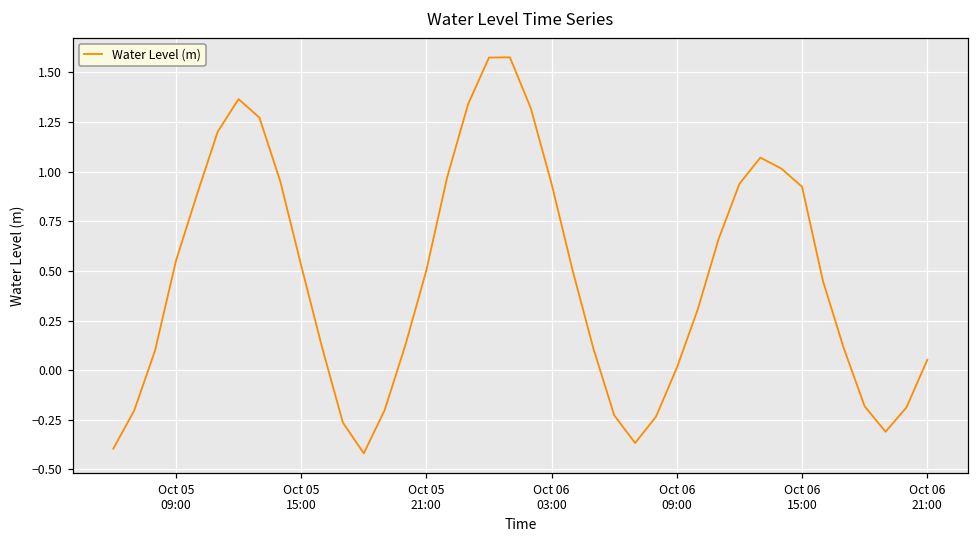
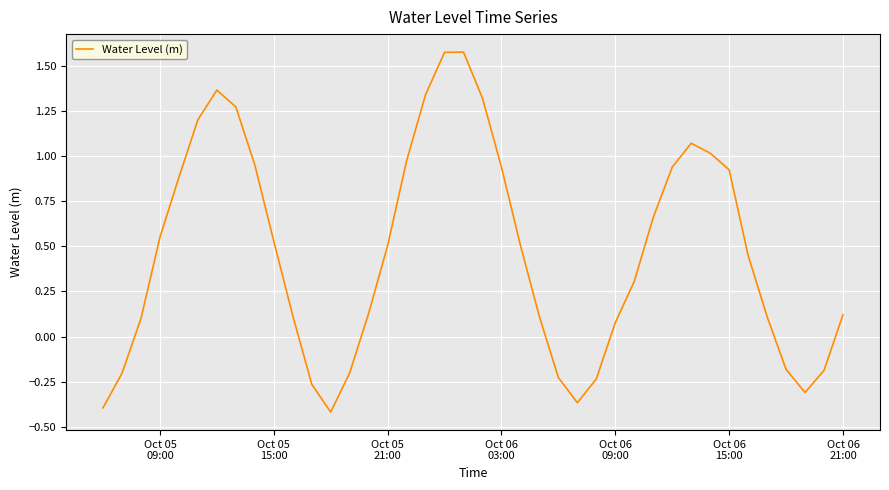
Oct 06 09:00: 0.01 -> 0.08
Oct 06 21:00: 0.05 -> 0.12
